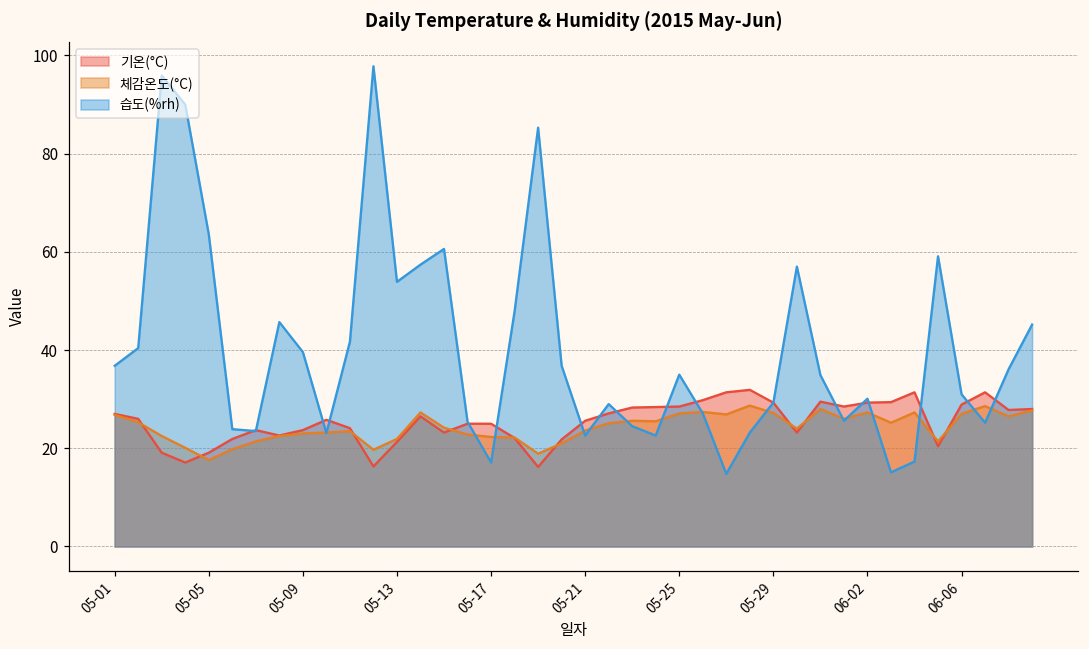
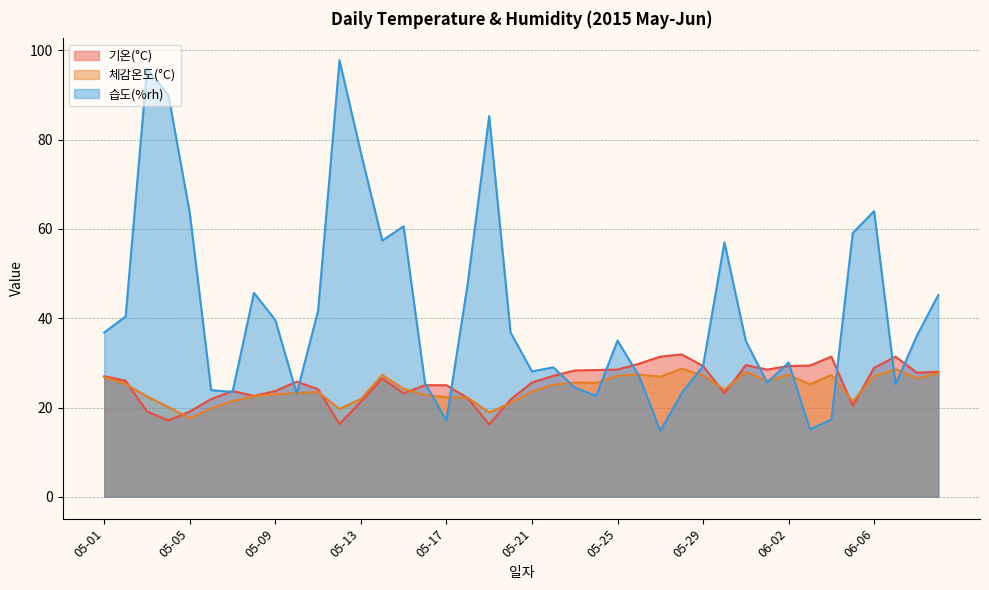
습도(%rh), 05-13: 54 -> 77
습도(%rh), 05-21: 23 -> 28
습도(%rh), 06-06: 31 -> 64
